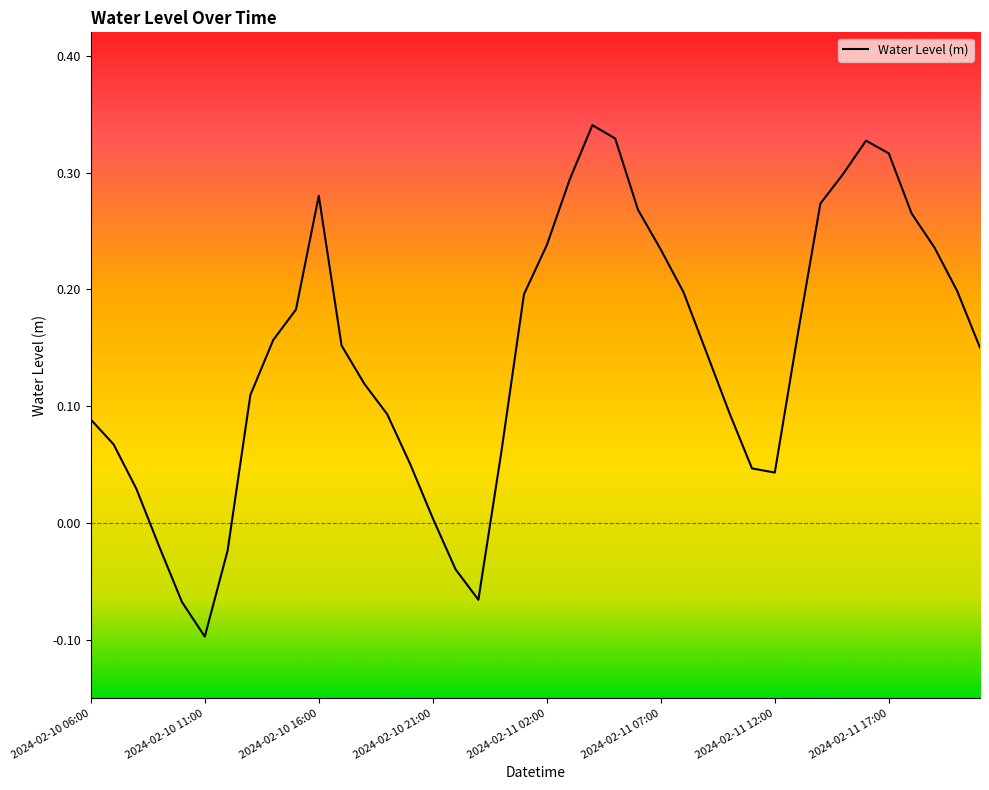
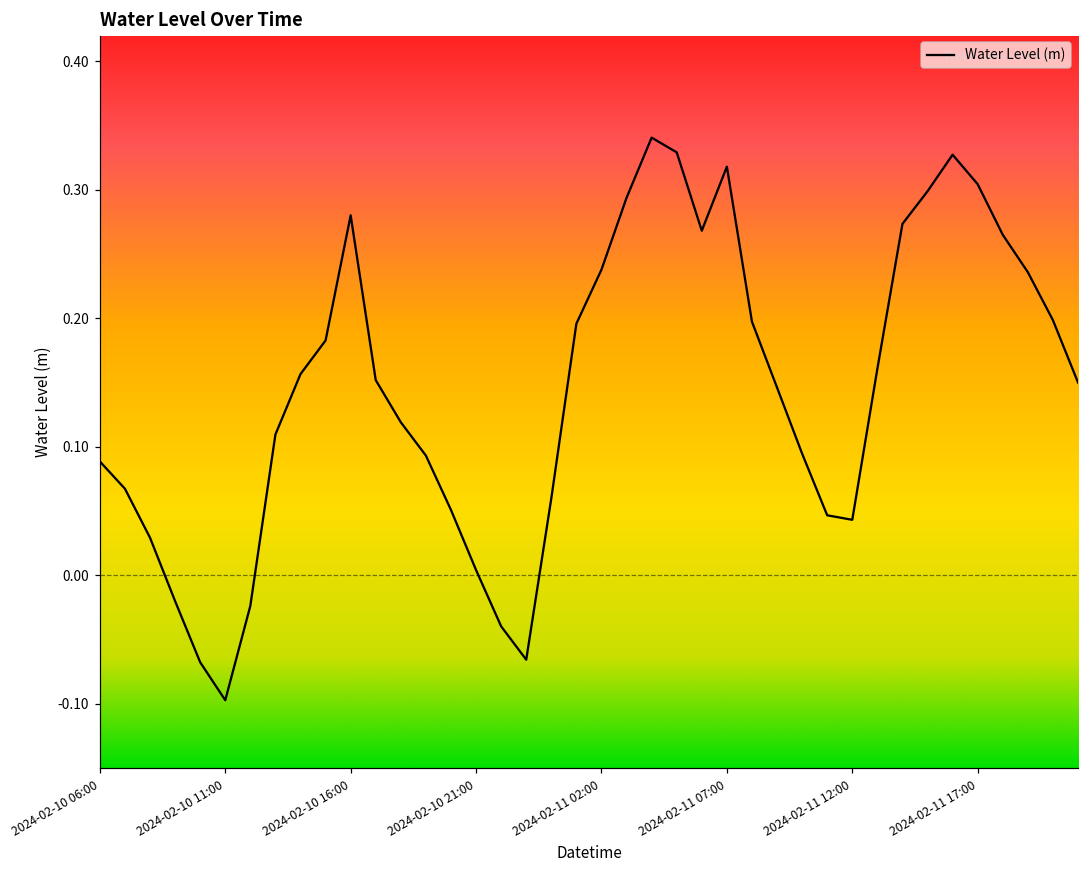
2024-02-11 07:00: 0.234 -> 0.318
2024-02-11 17:00: 0.316 -> 0.304
